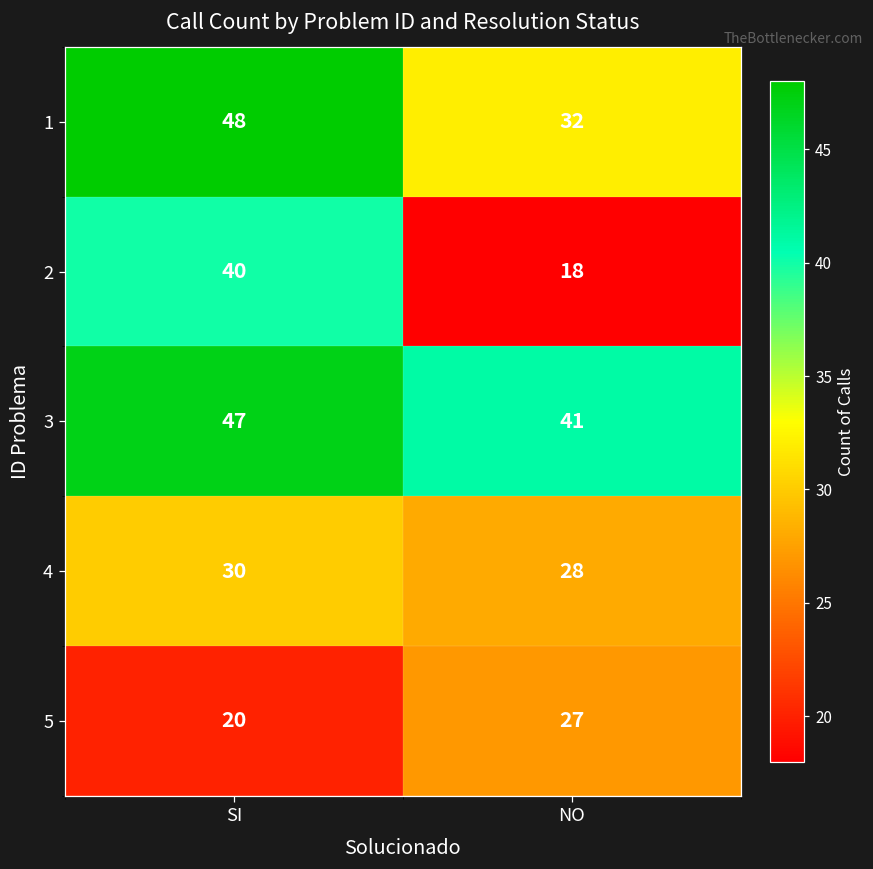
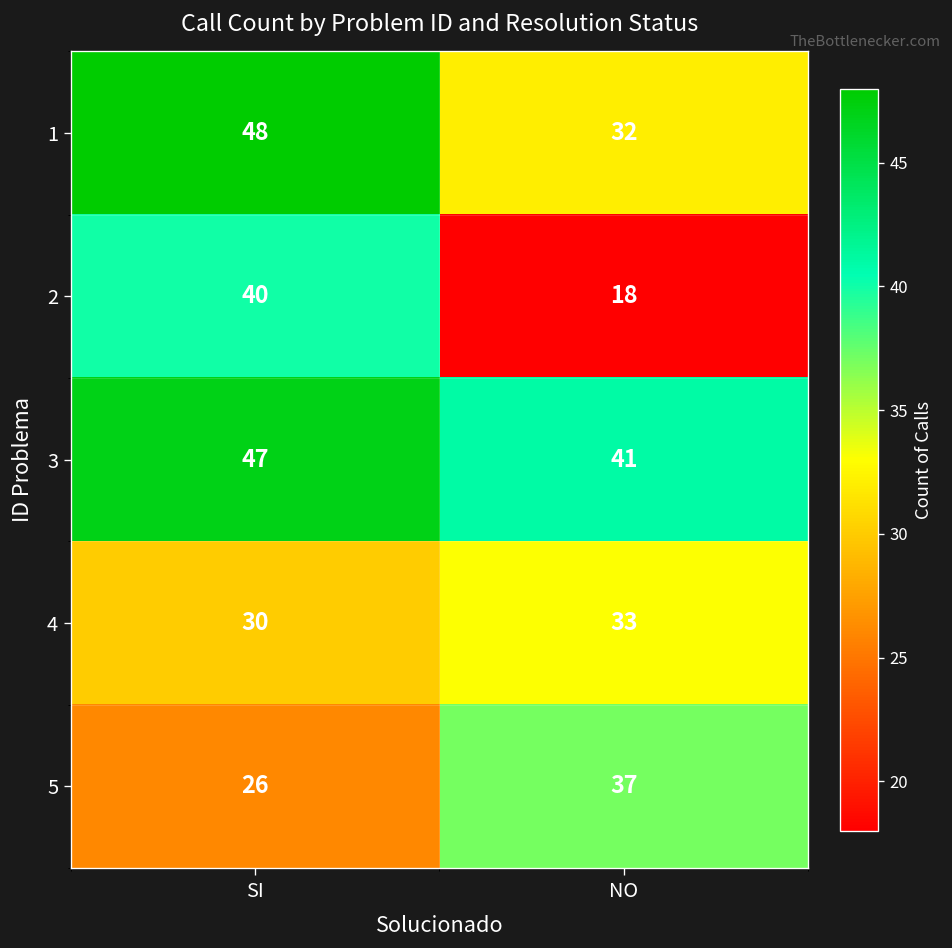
4, NO: 28 -> 33
5, SI: 20 -> 26
5, NO: 27 -> 37
